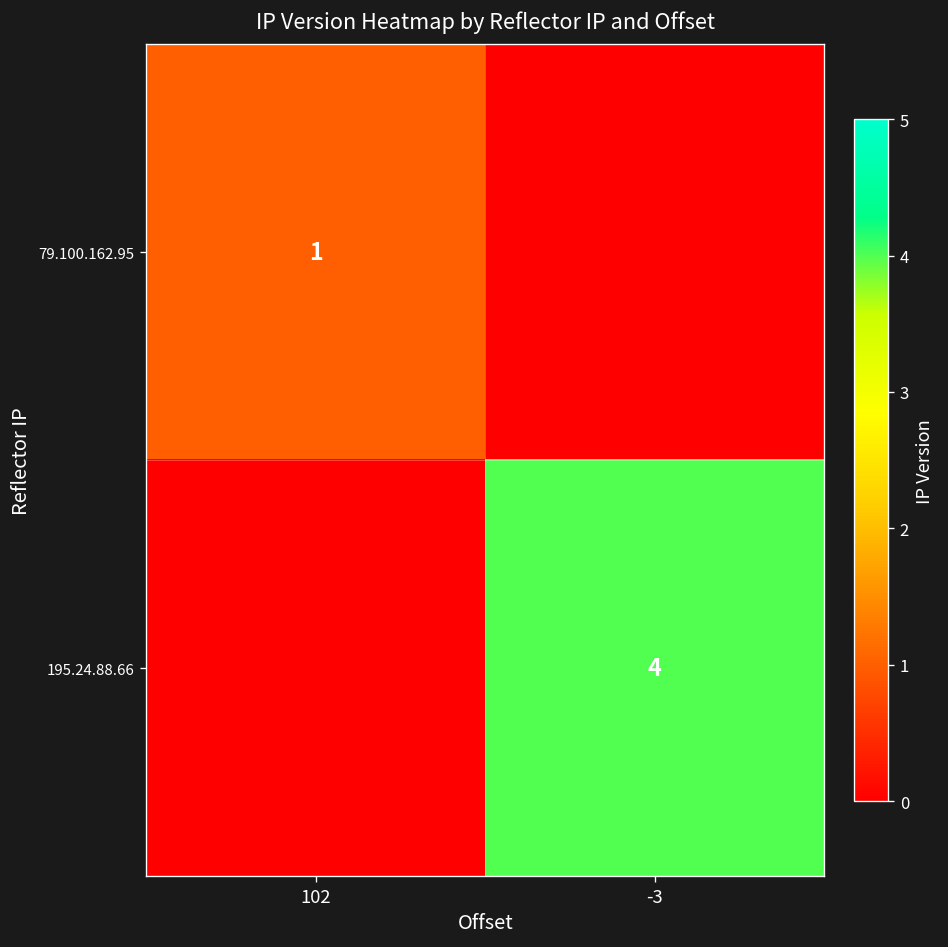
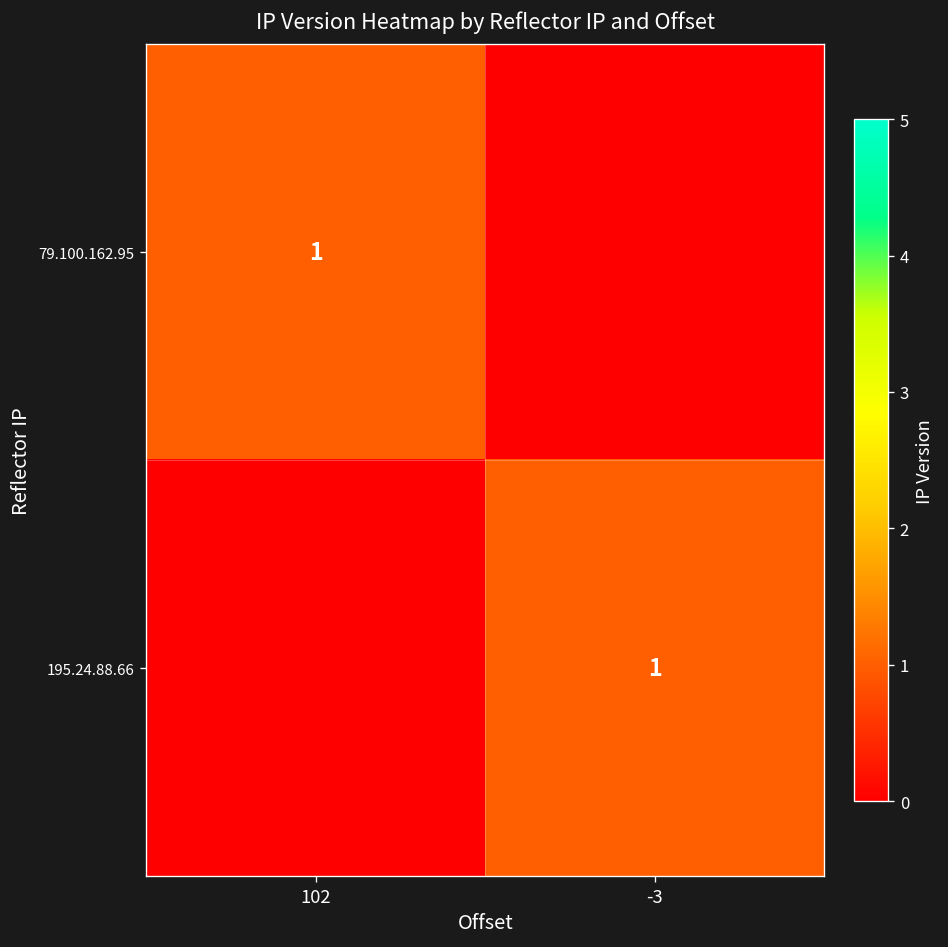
195.24.88.66, -3: 4 -> 1
